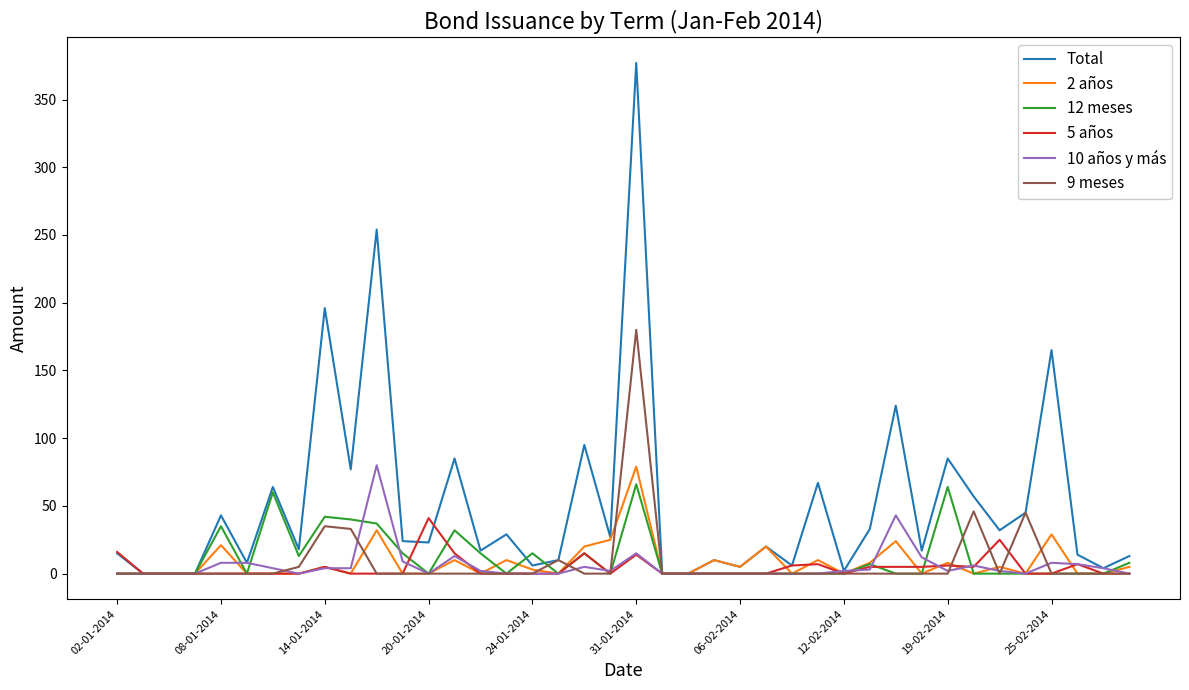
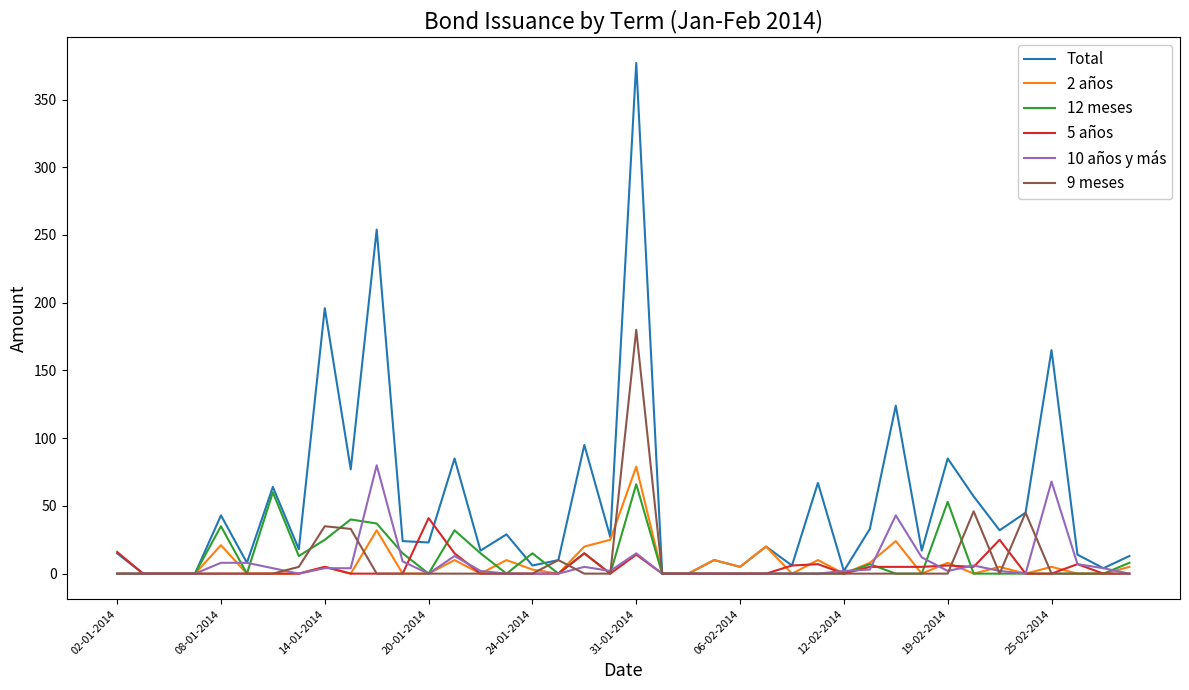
12 meses, 14-01-2014: 42 -> 25
12 meses, 19-02-2014: 64 -> 53
2 años, 25-02-2014: 29 -> 5
10 años y más, 25-02-2014: 8 -> 68
